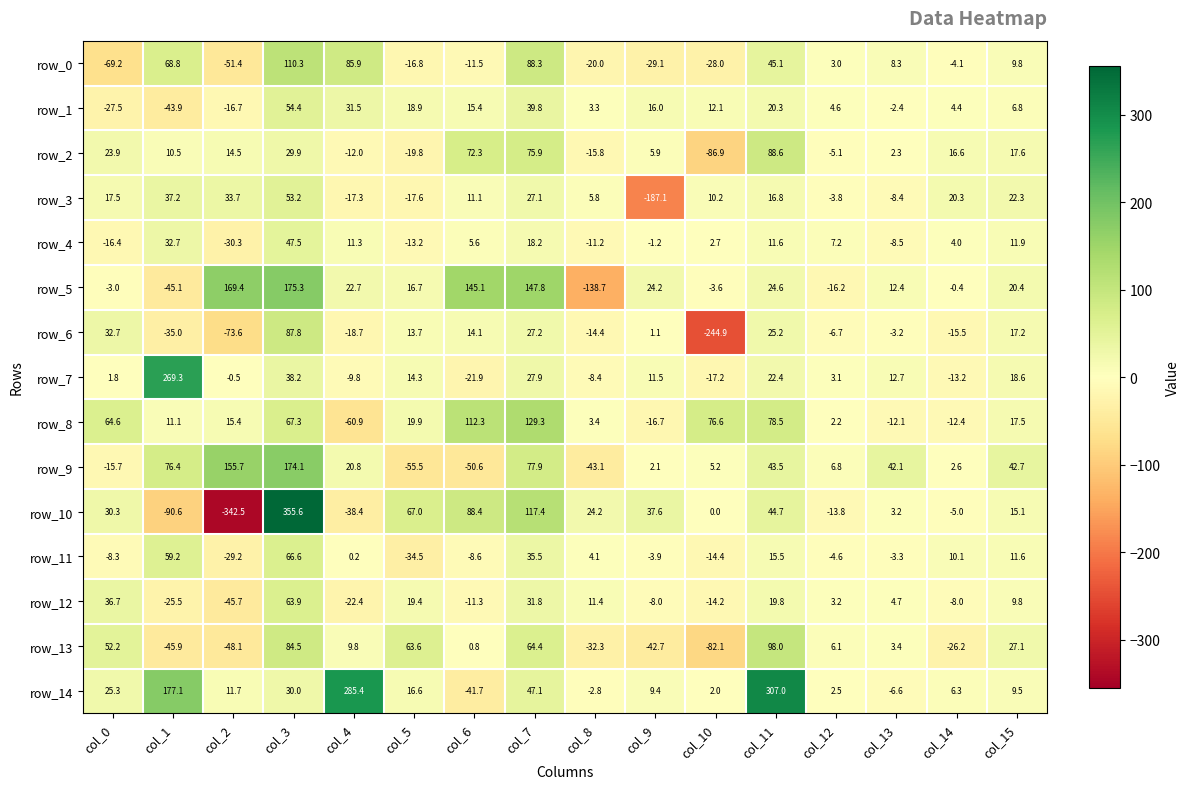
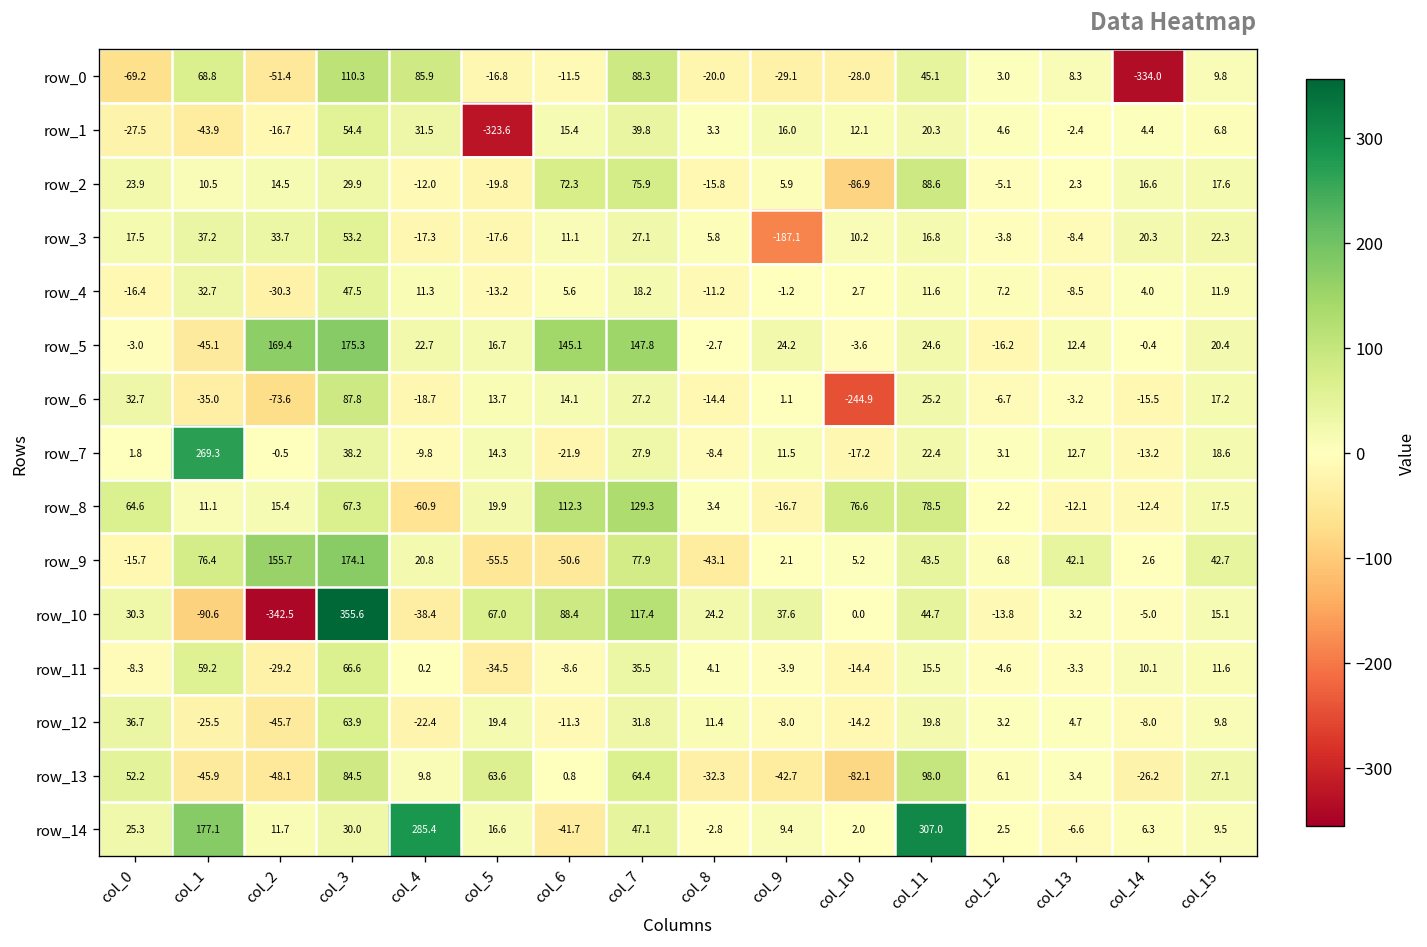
row_0, col_14: -4.1 -> -334.0
row_1, col_5: 18.9 -> -323.6
row_5, col_8: -138.7 -> -2.7
